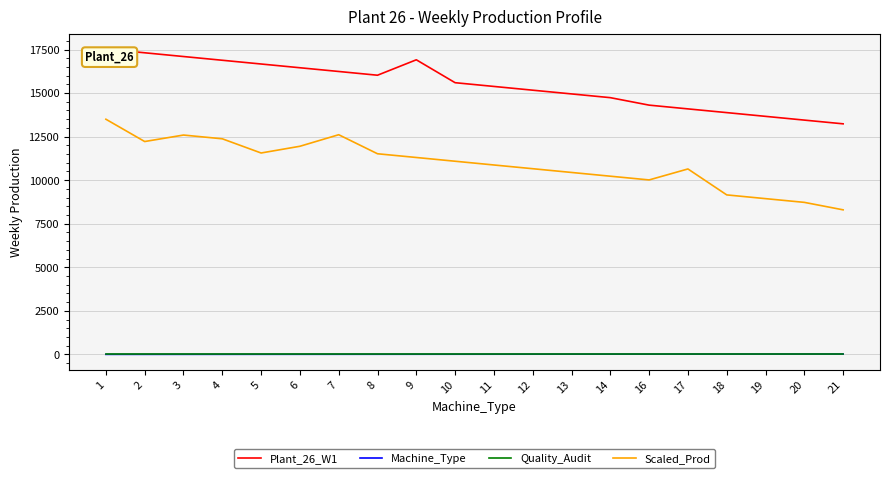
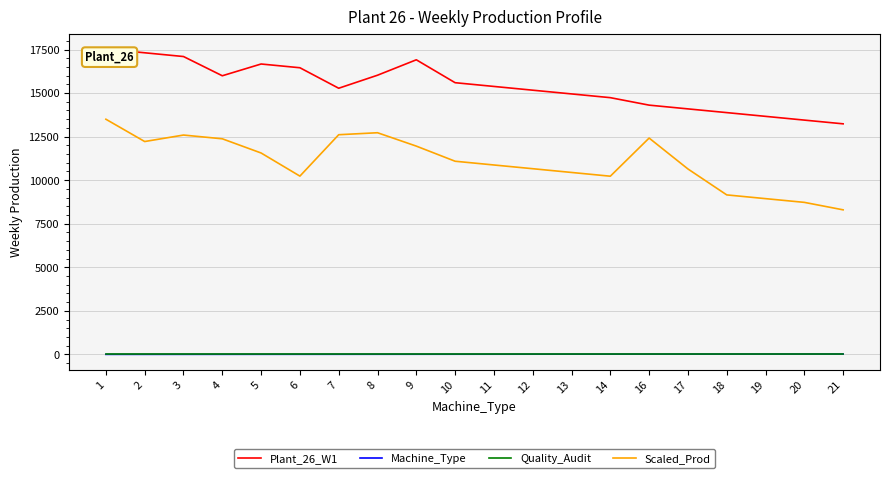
Plant_26_W1, 4: 16900 -> 16000
Scaled_Prod, 6: 11900 -> 10200
Plant_26_W1, 7: 16200 -> 15300
Scaled_Prod, 8: 11500 -> 12700
Scaled_Prod, 9: 11300 -> 12000
Scaled_Prod, 16: 10000 -> 12400
